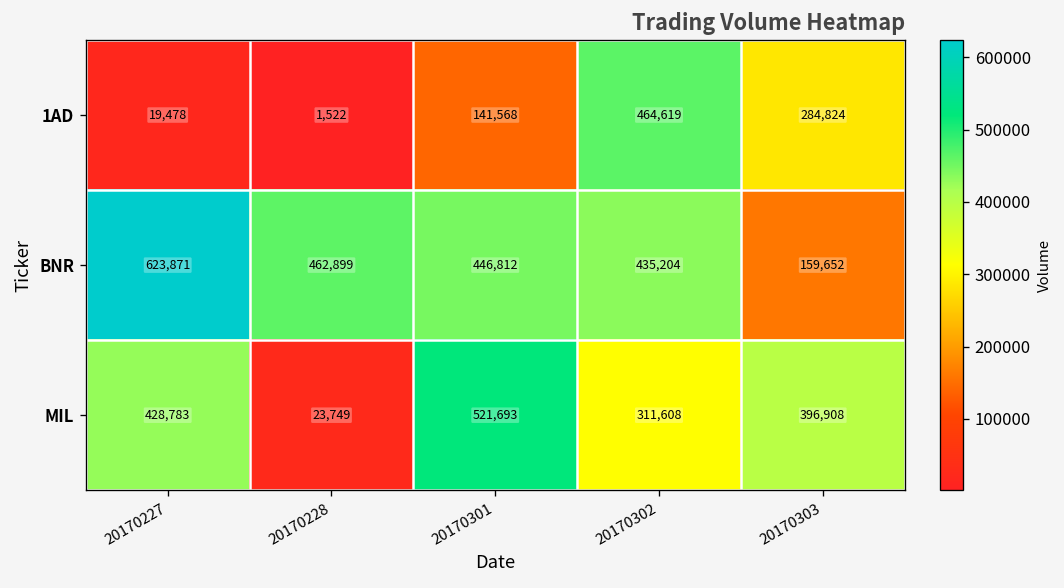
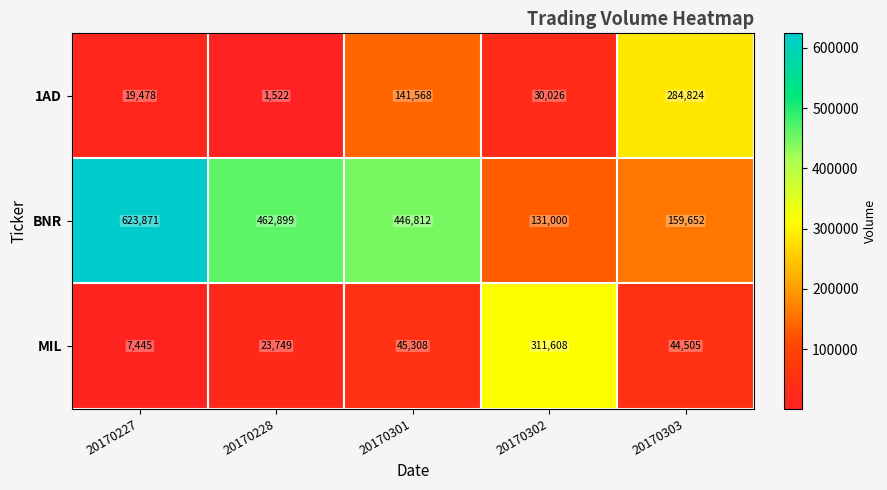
1AD, 20170302: 464,619 -> 30,026
BNR, 20170302: 435,204 -> 131,000
MIL, 20170227: 428,783 -> 7,445
MIL, 20170301: 521,693 -> 45,308
MIL, 20170303: 396,908 -> 44,505
